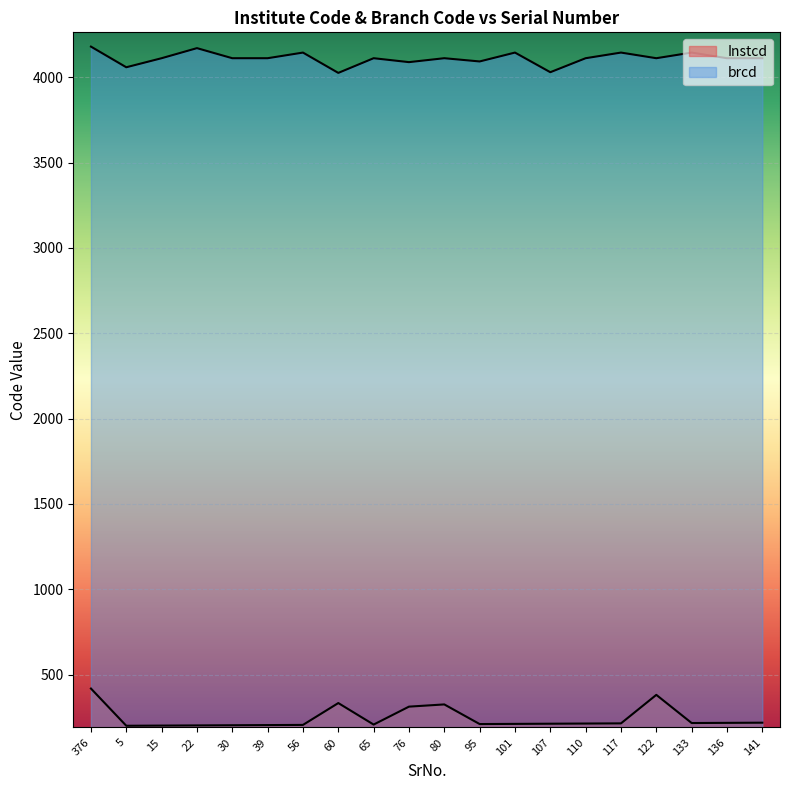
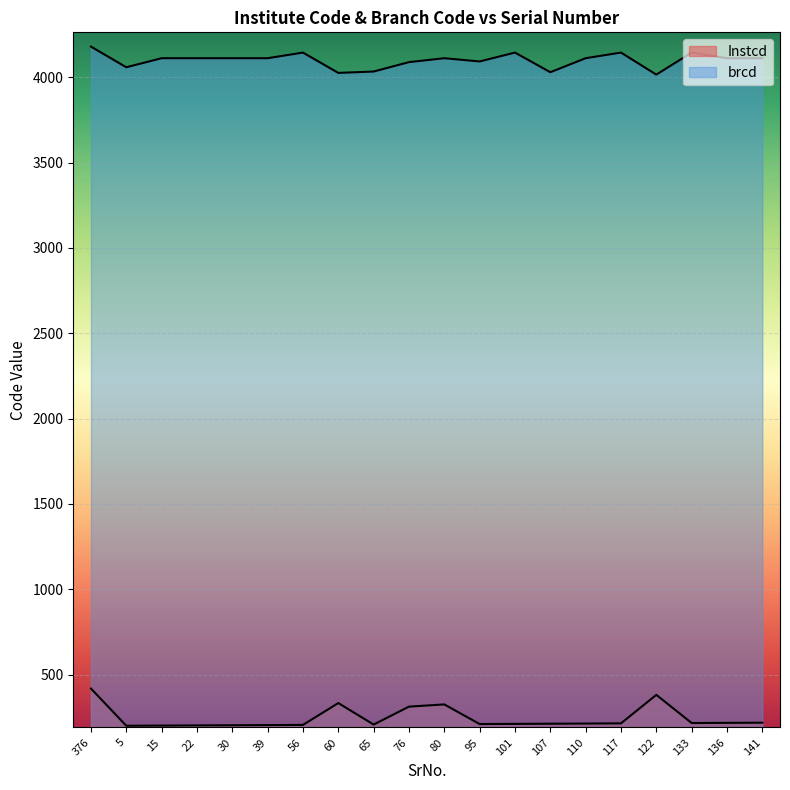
brcd, 22: 4170 -> 4110
brcd, 65: 4110 -> 4030
brcd, 122: 4110 -> 4020
